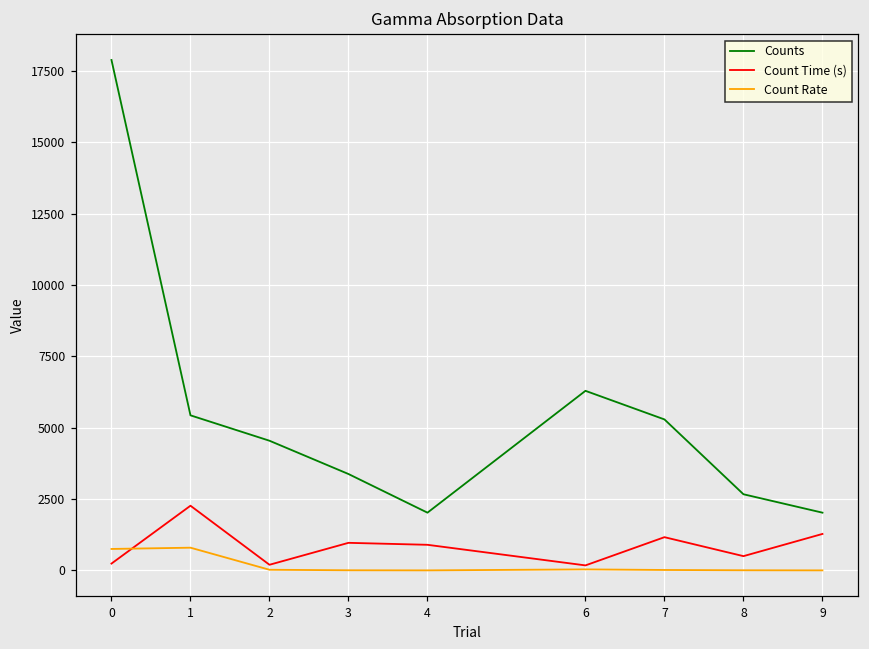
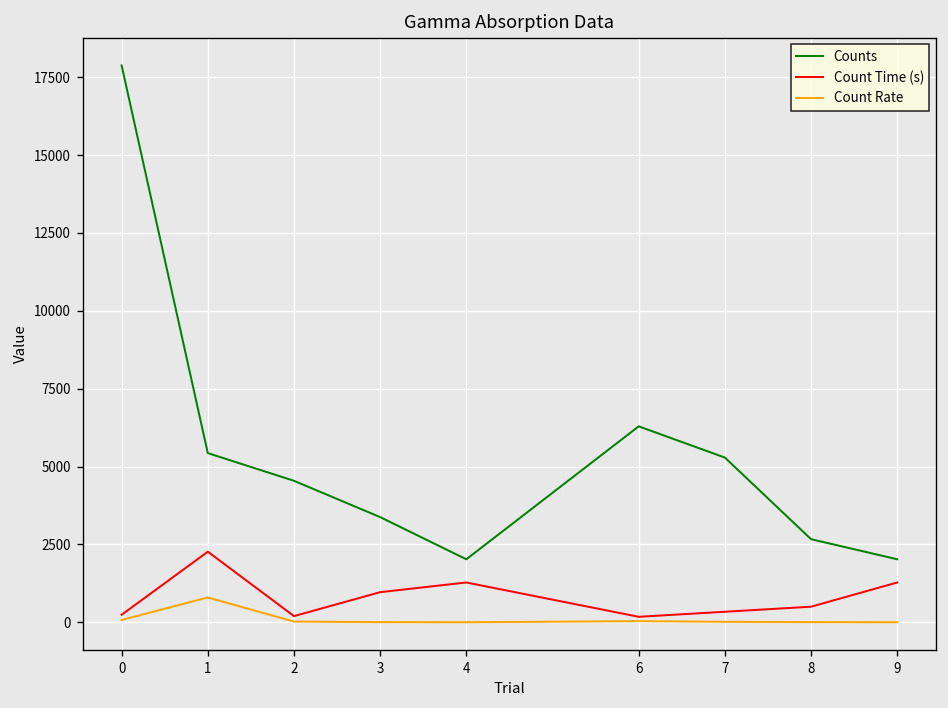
Count Rate, 0: 800 -> 100
Count Time (s), 4: 900 -> 1300
Count Time (s), 7: 1200 -> 300
